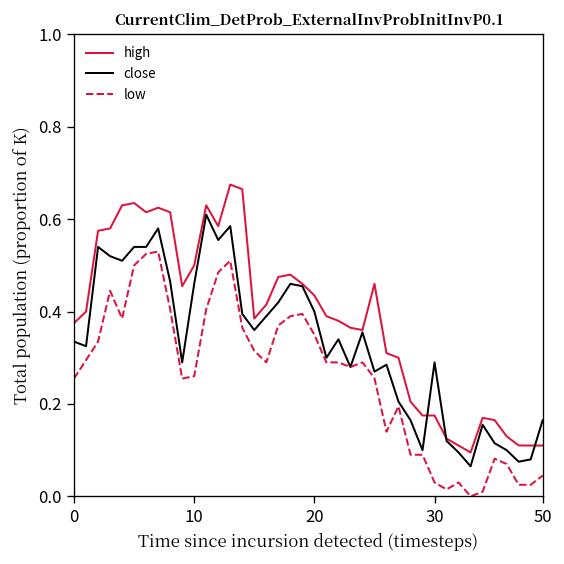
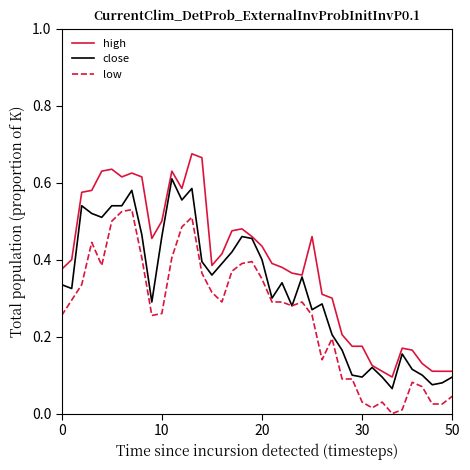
close, 30: 0.29 -> 0.09
close, 50: 0.17 -> 0.09
